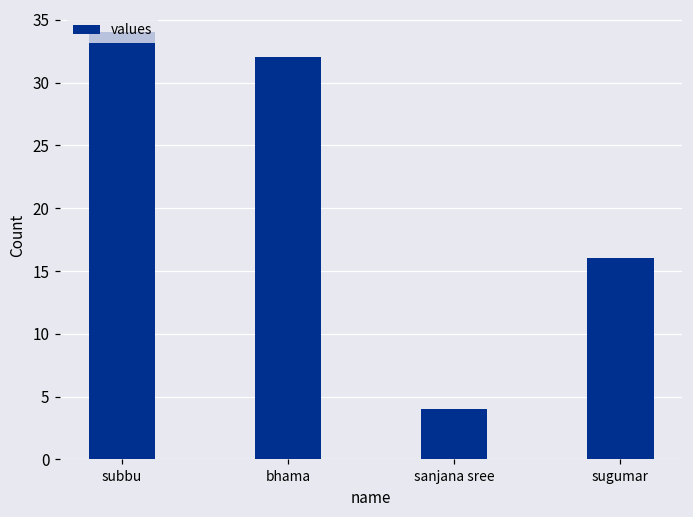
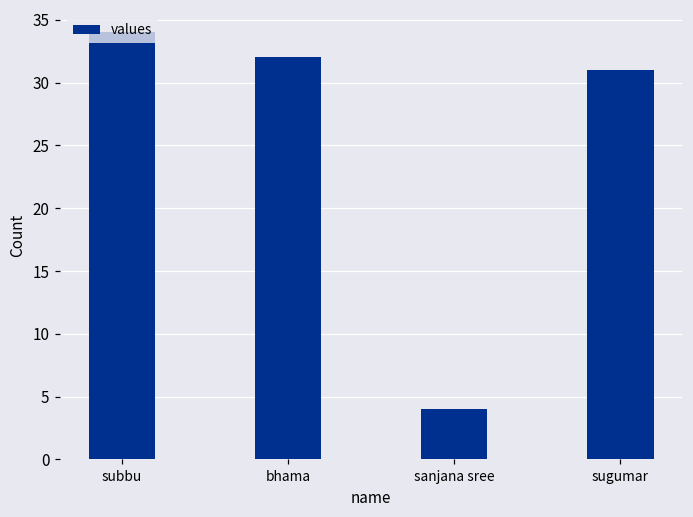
sugumar: 16 -> 31
